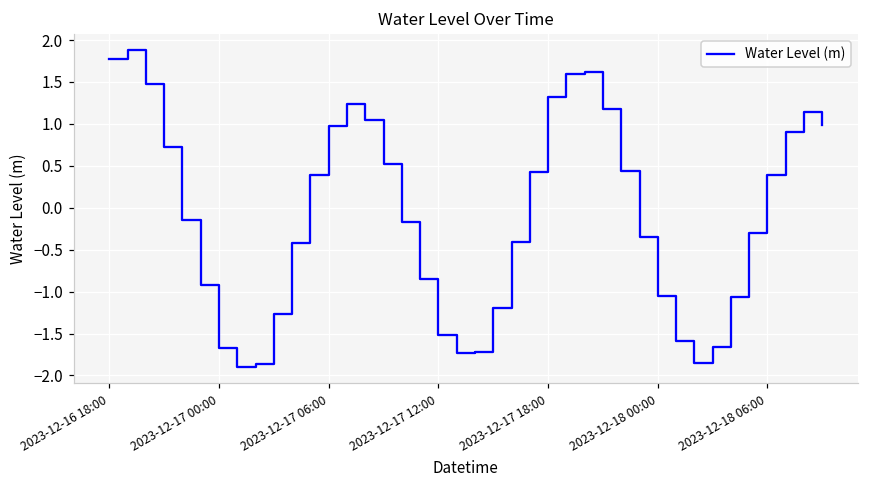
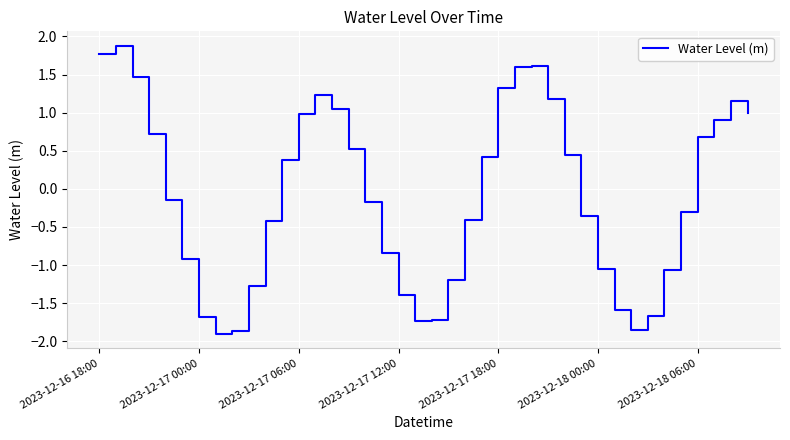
2023-12-17 12:00: -1.5 -> -1.4
2023-12-18 06:00: 0.4 -> 0.7
